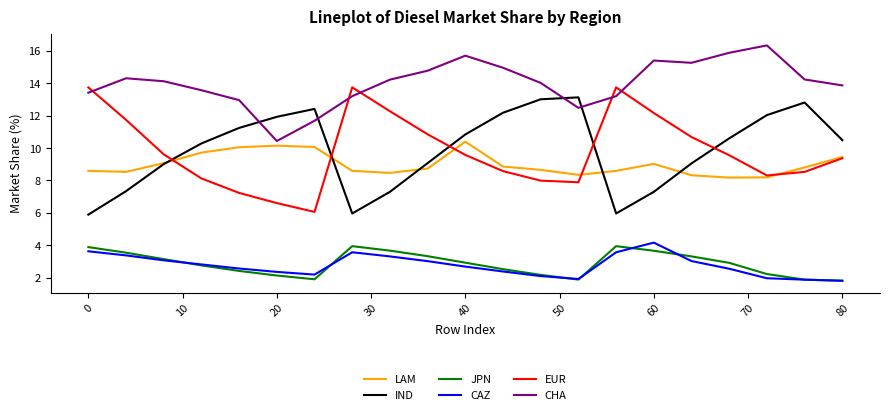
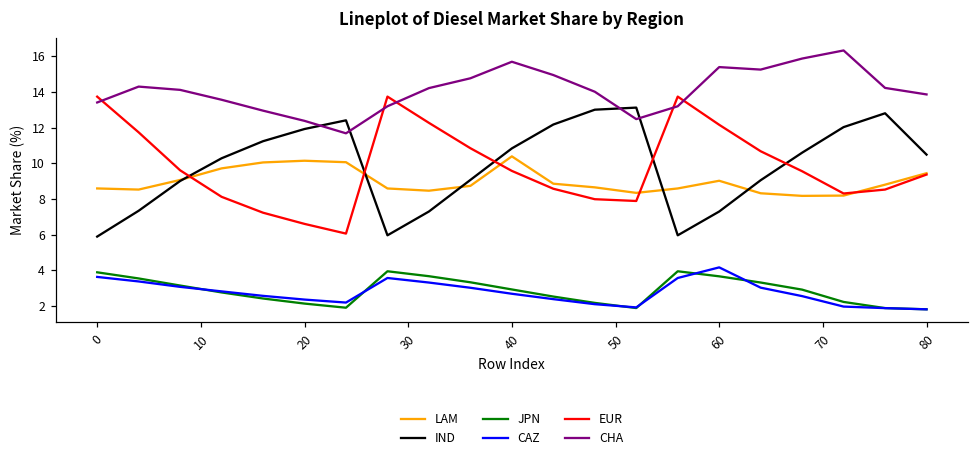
CHA, 20: 10.4 -> 12.4
